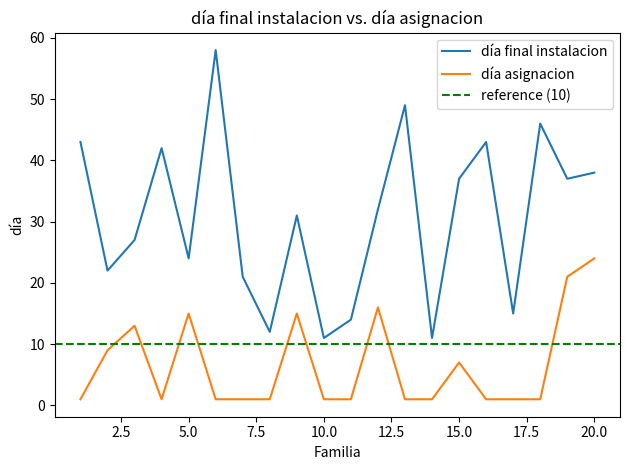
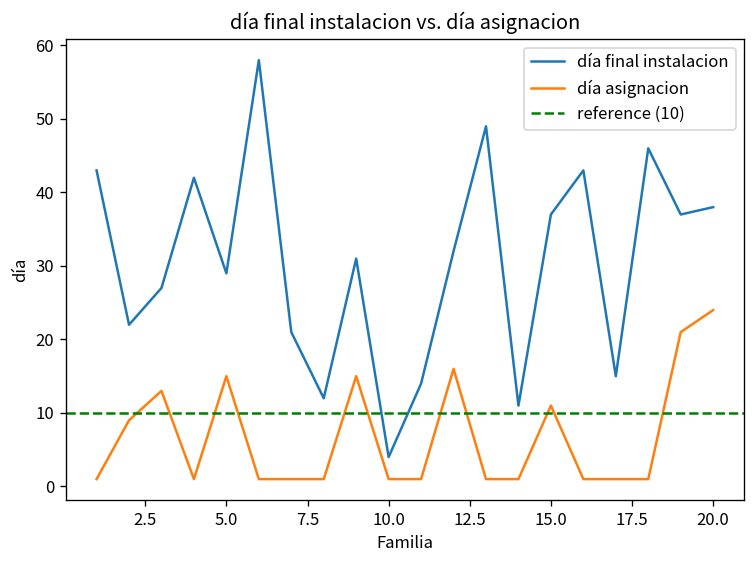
día final instalacion, 5.0: 24 -> 29
día final instalacion, 10.0: 11 -> 4
día asignacion, 15.0: 7 -> 11
